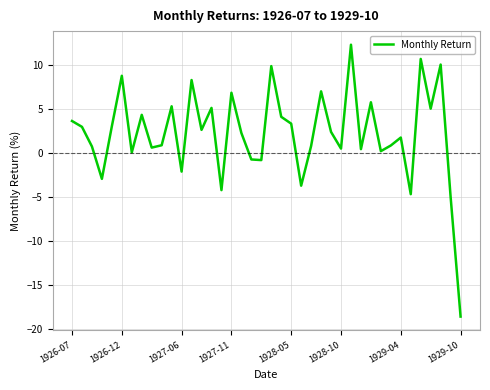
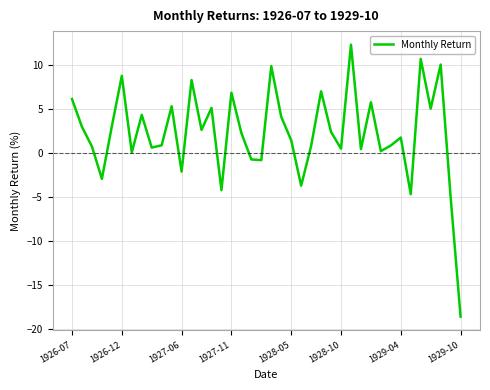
1926-07: 4 -> 6
1928-05: 3 -> 1
